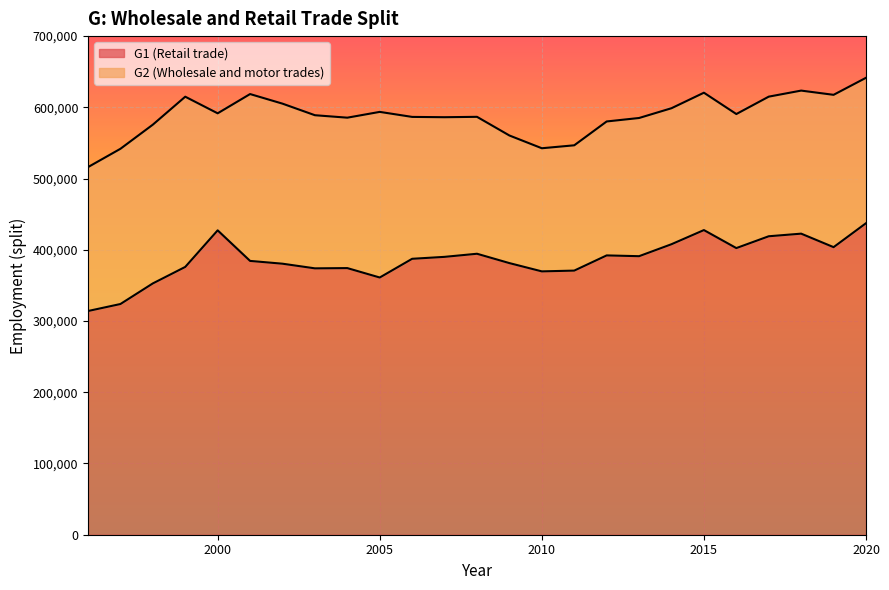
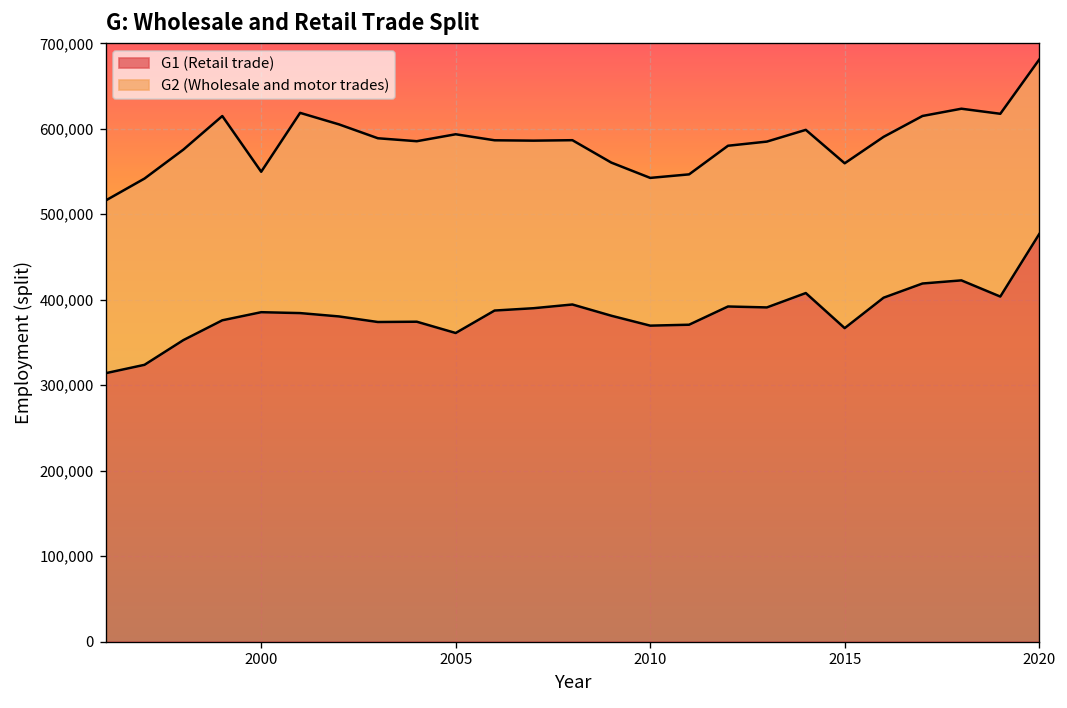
G1 (Retail trade), 2000: 430,000 -> 390,000
G1 (Retail trade), 2015: 430,000 -> 370,000
G1 (Retail trade), 2020: 440,000 -> 480,000
